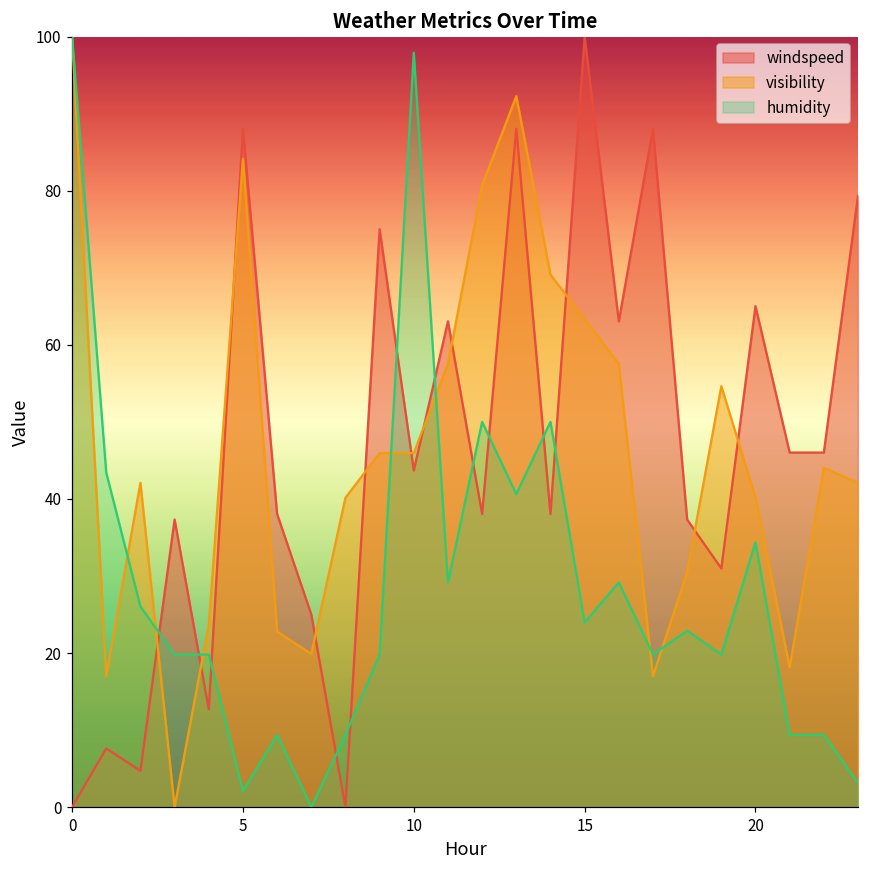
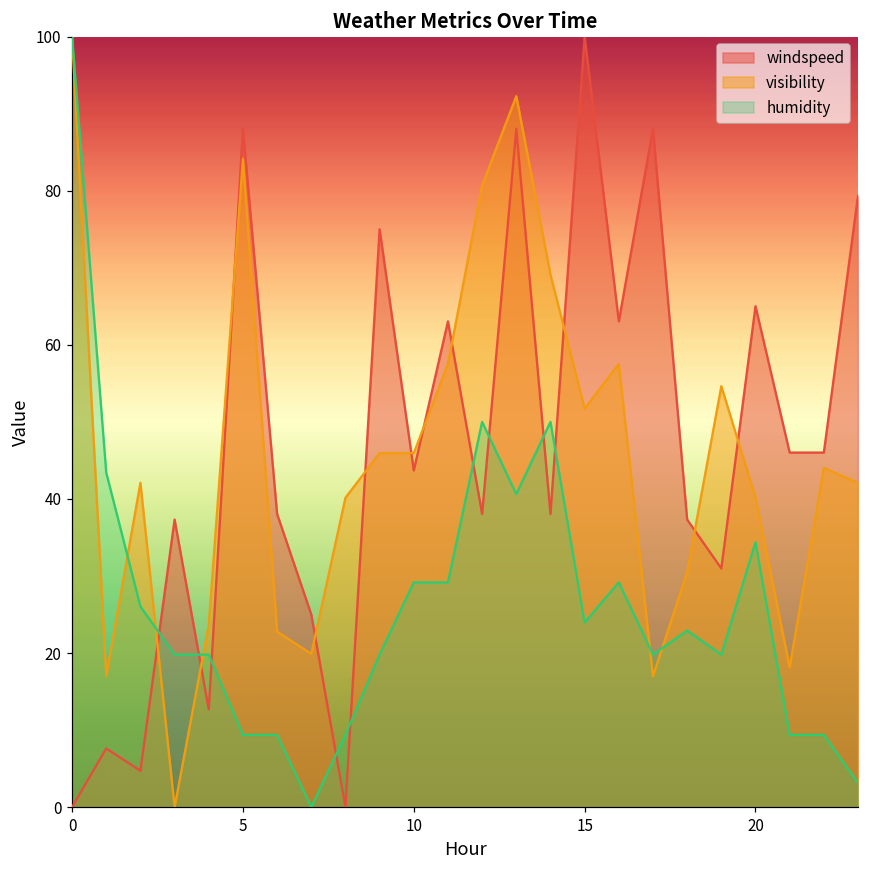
humidity, 5: 2 -> 9
humidity, 10: 98 -> 29
visibility, 15: 63 -> 52
